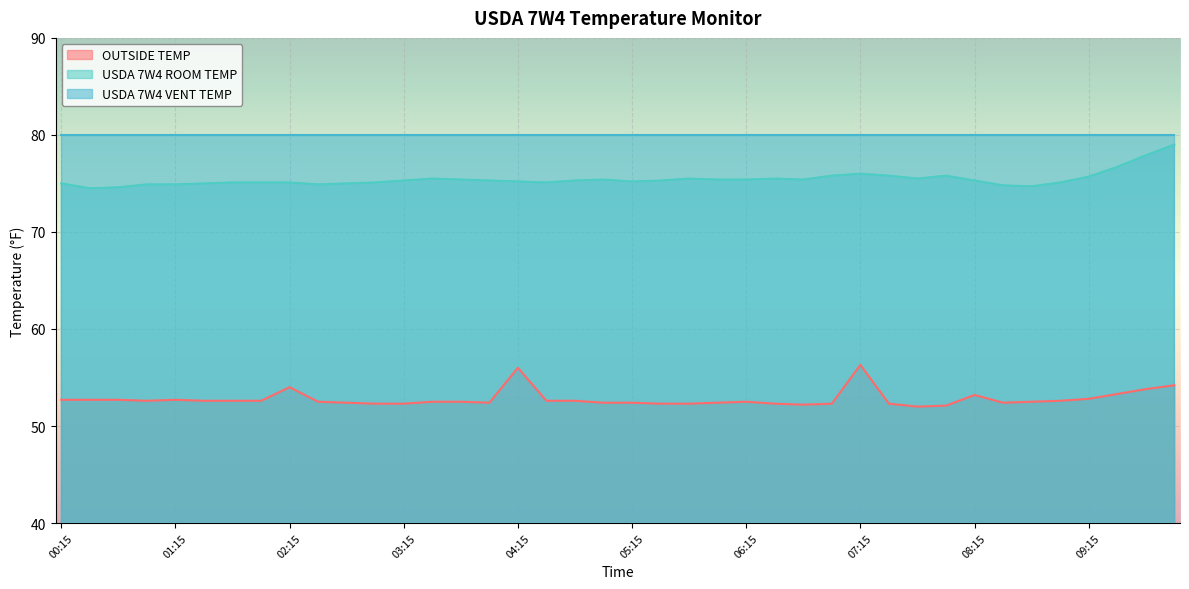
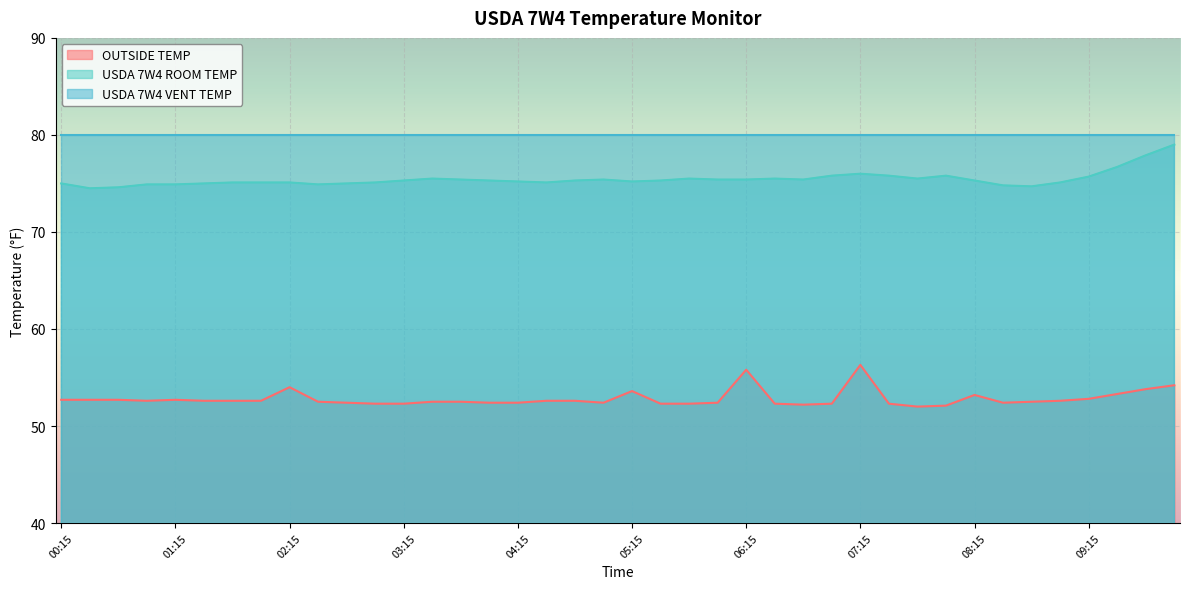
OUTSIDE TEMP, 04:15: 56 -> 52
OUTSIDE TEMP, 05:15: 52 -> 54
OUTSIDE TEMP, 06:15: 53 -> 56
